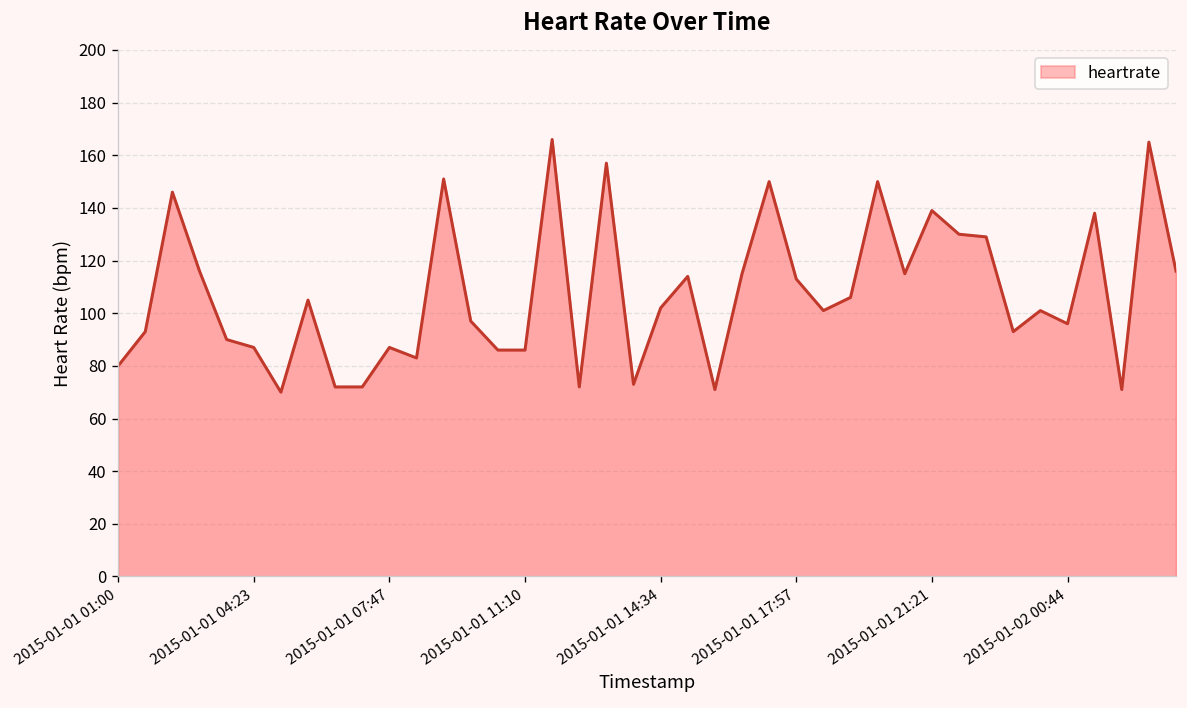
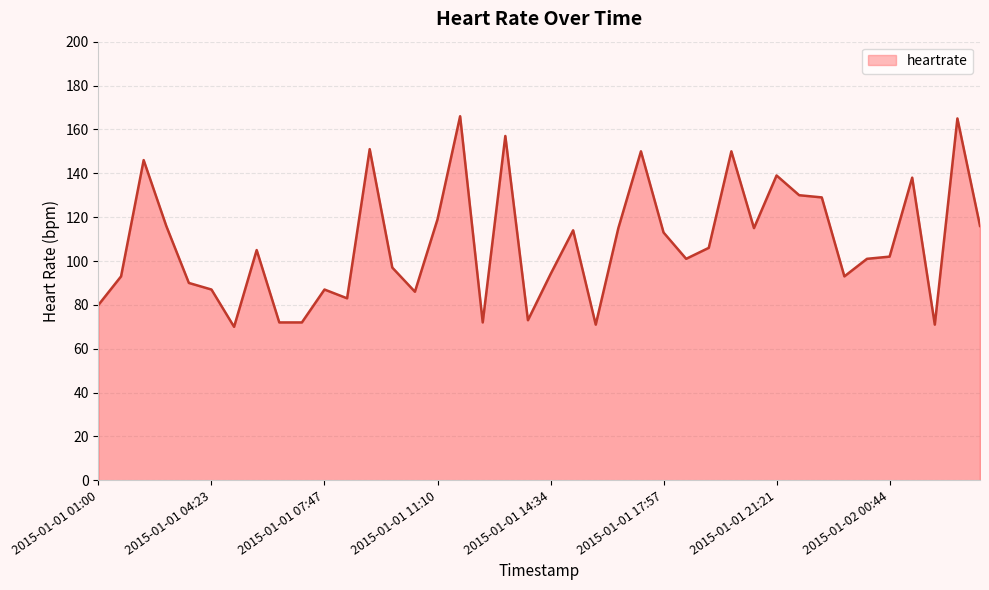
2015-01-01 11:10: 86 -> 119
2015-01-01 14:34: 102 -> 94
2015-01-02 00:44: 96 -> 102
